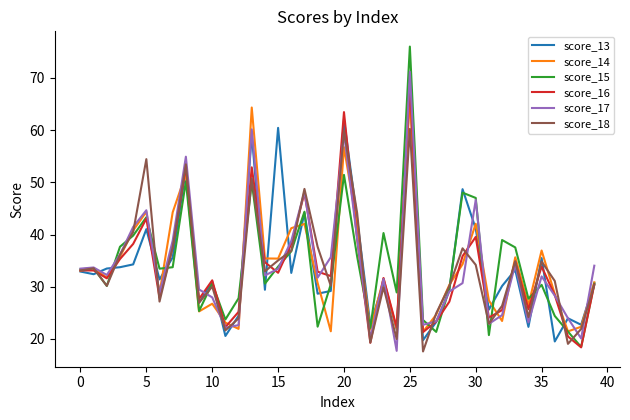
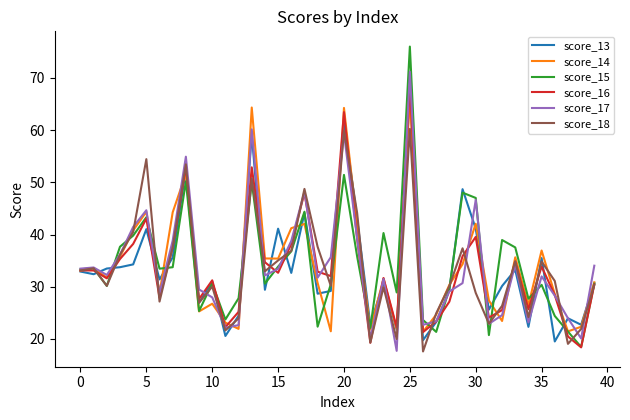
score_13, 15: 60 -> 41
score_14, 20: 57 -> 64
score_18, 30: 34 -> 29
